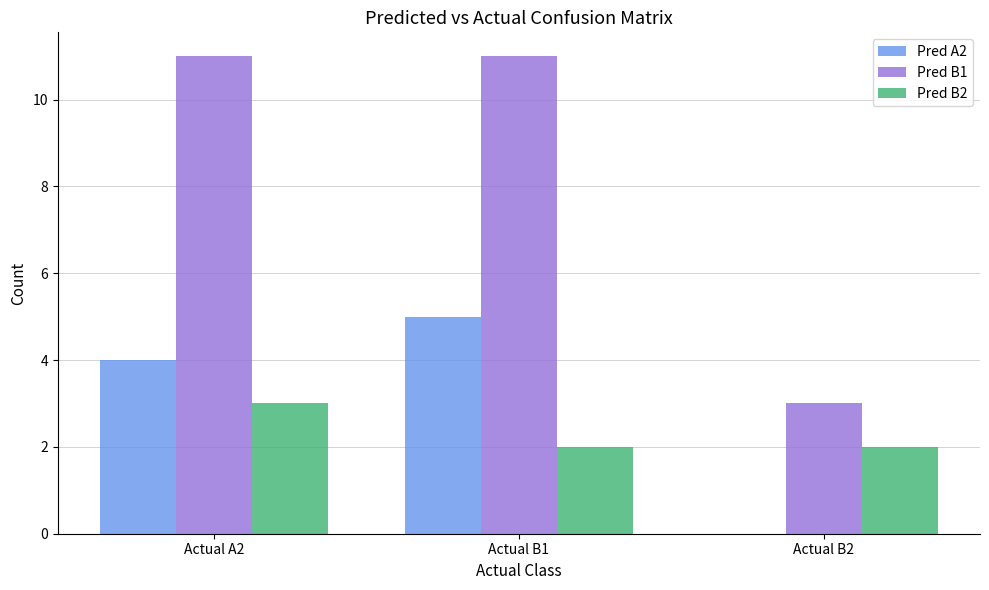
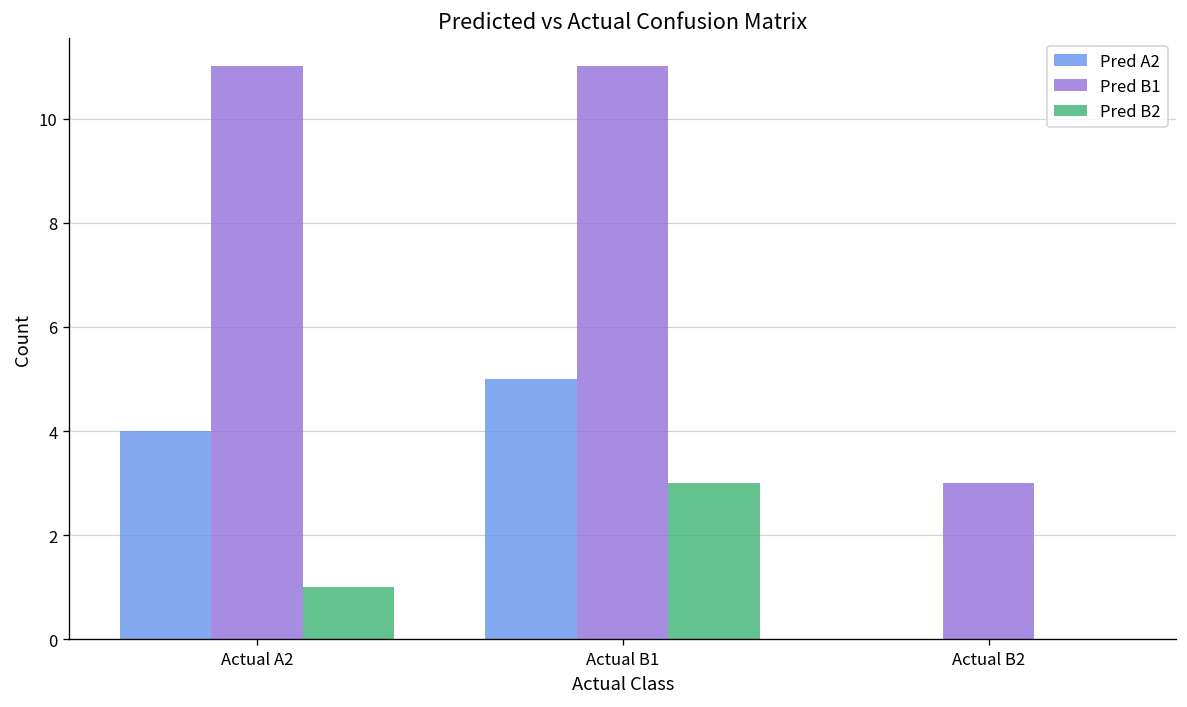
Pred B2, Actual A2: 3 -> 1
Pred B2, Actual B1: 2 -> 3
Pred B2, Actual B2: 2 -> 0
